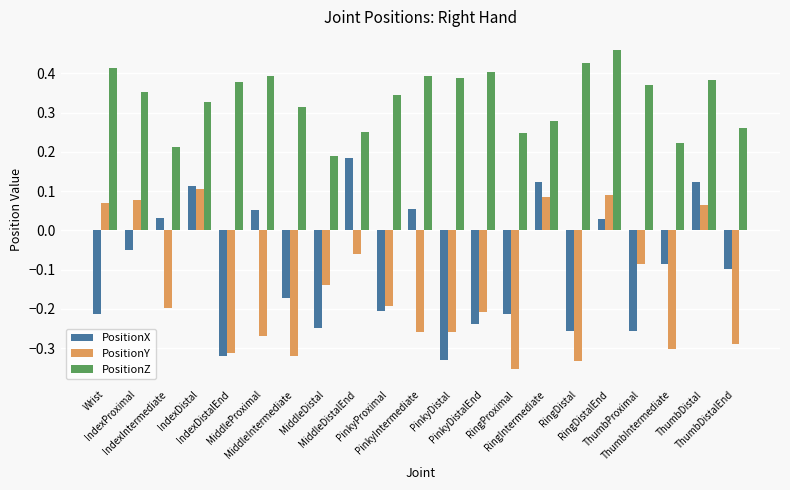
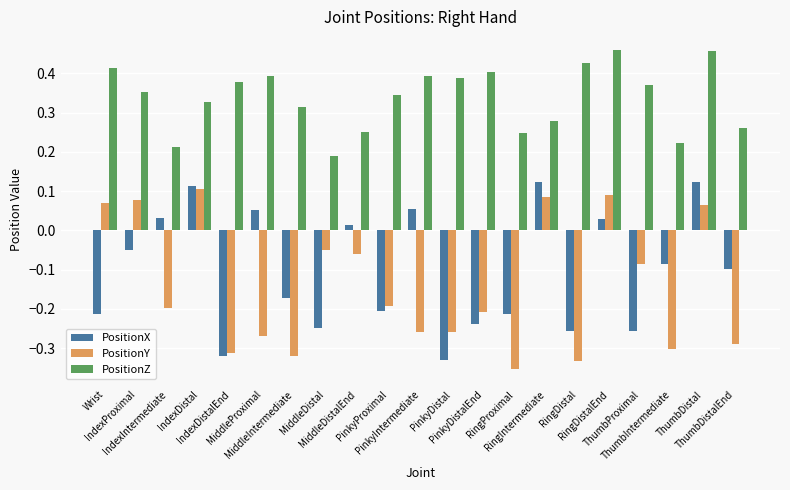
PositionY, MiddleDistal: -0.14 -> -0.05
PositionX, MiddleDistalEnd: 0.18 -> 0.01
PositionZ, ThumbDistal: 0.38 -> 0.46
